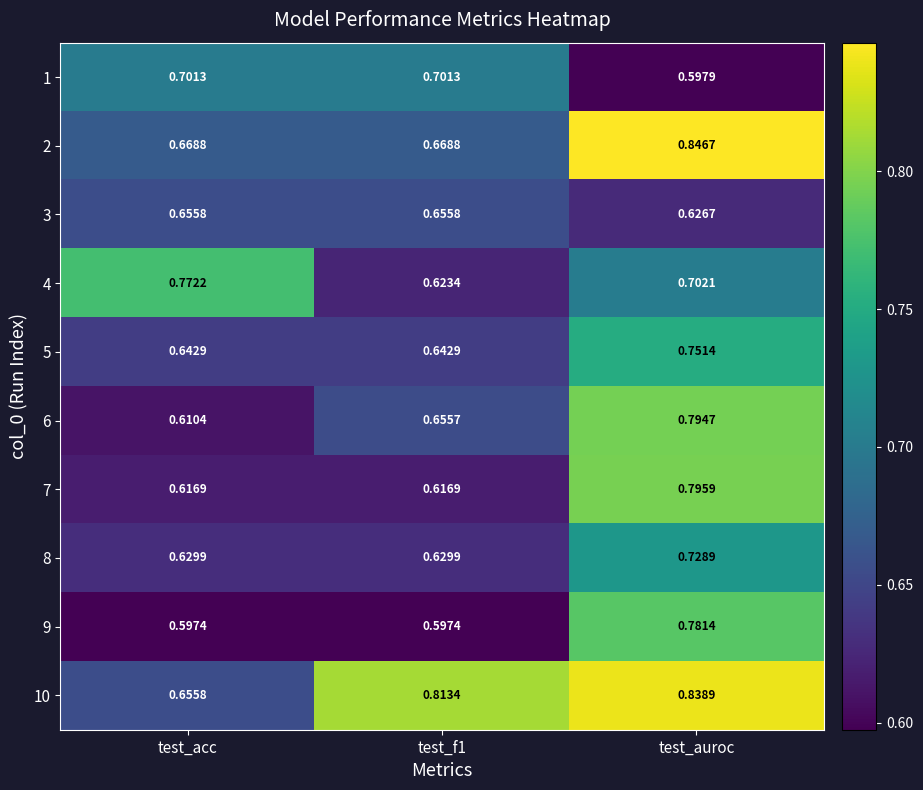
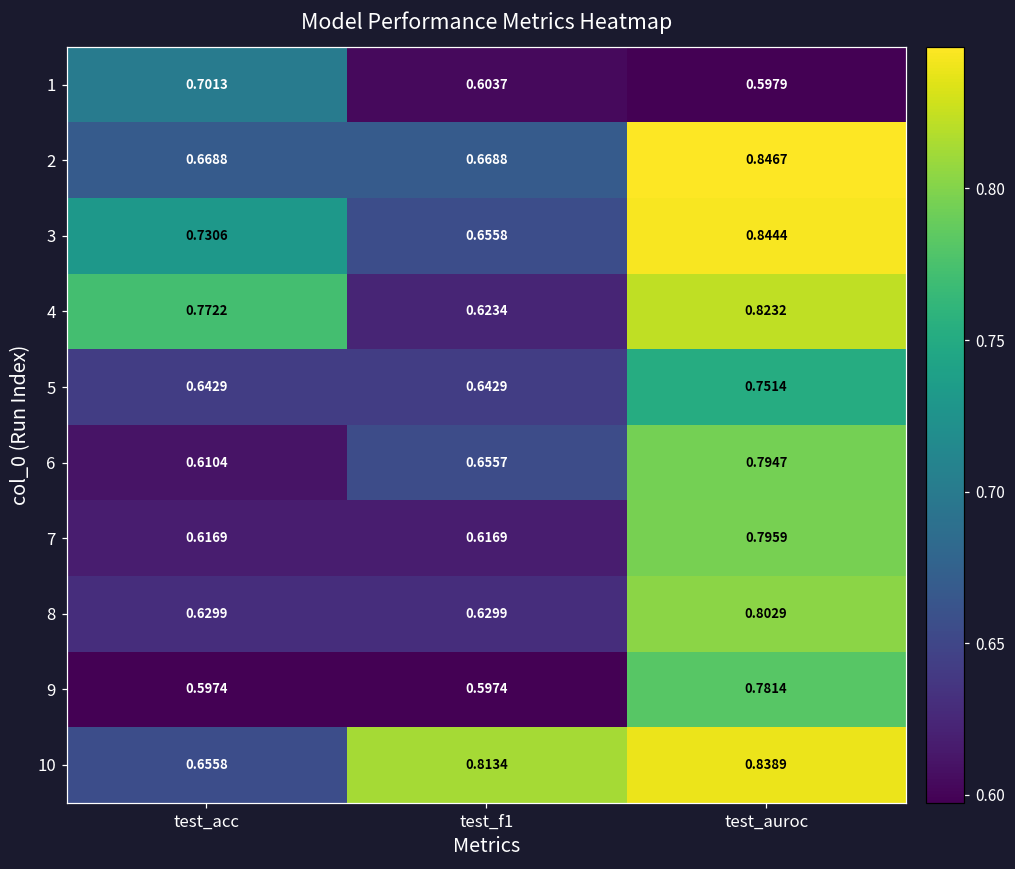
1, test_f1: 0.7013 -> 0.6037
3, test_acc: 0.6558 -> 0.7306
3, test_auroc: 0.6267 -> 0.8444
4, test_auroc: 0.7021 -> 0.8232
8, test_auroc: 0.7289 -> 0.8029
